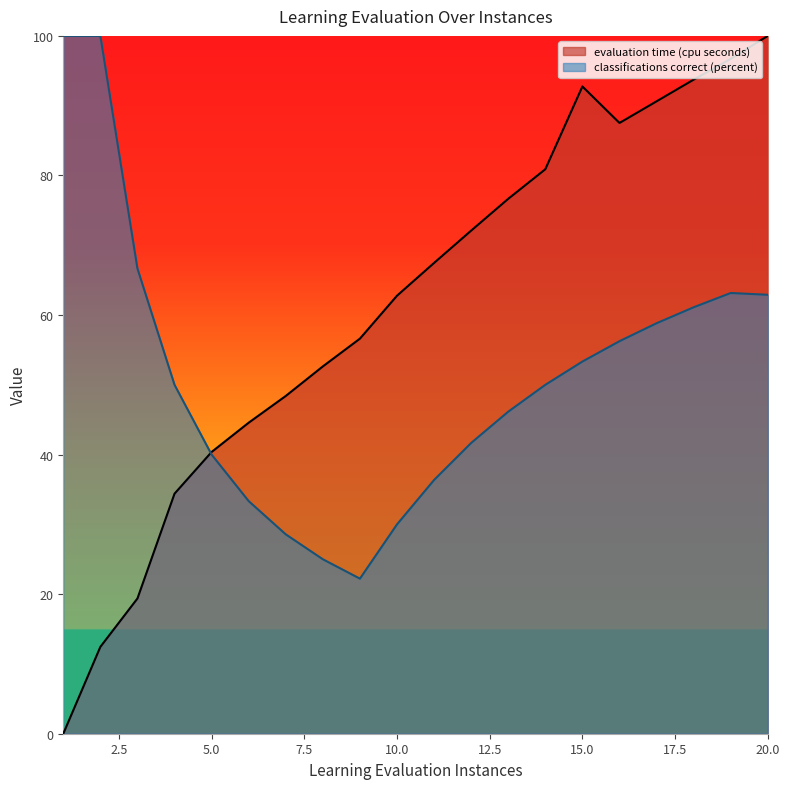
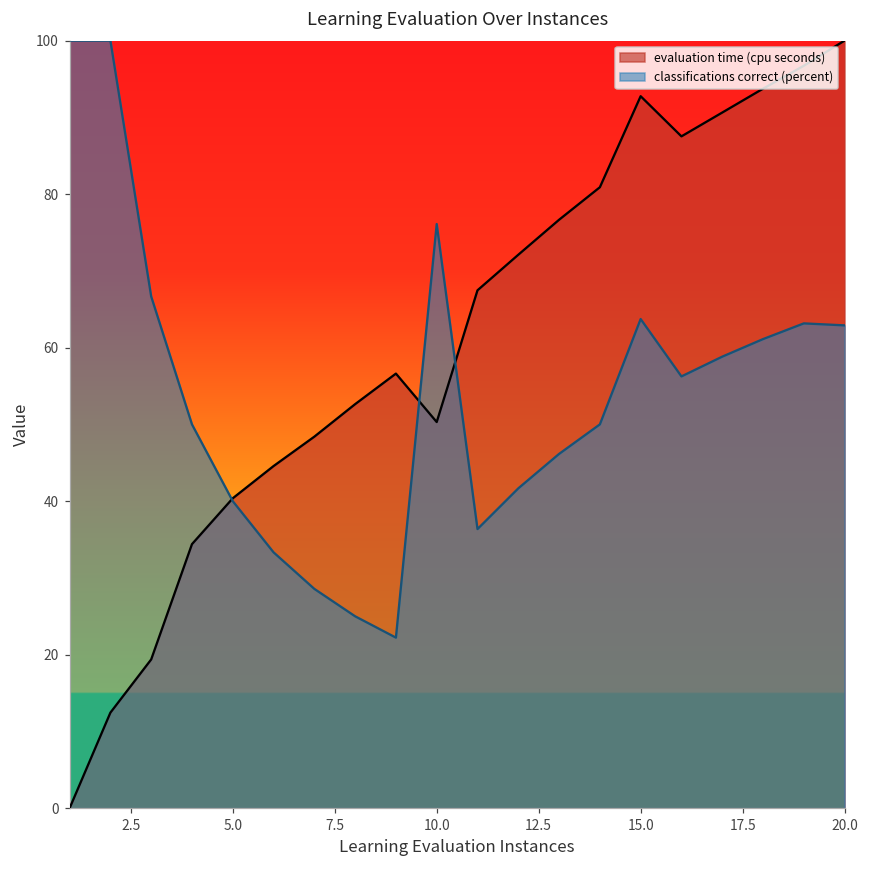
evaluation time (cpu seconds), 10.0: 63 -> 50
classifications correct (percent), 10.0: 30 -> 76
classifications correct (percent), 15.0: 53 -> 64
